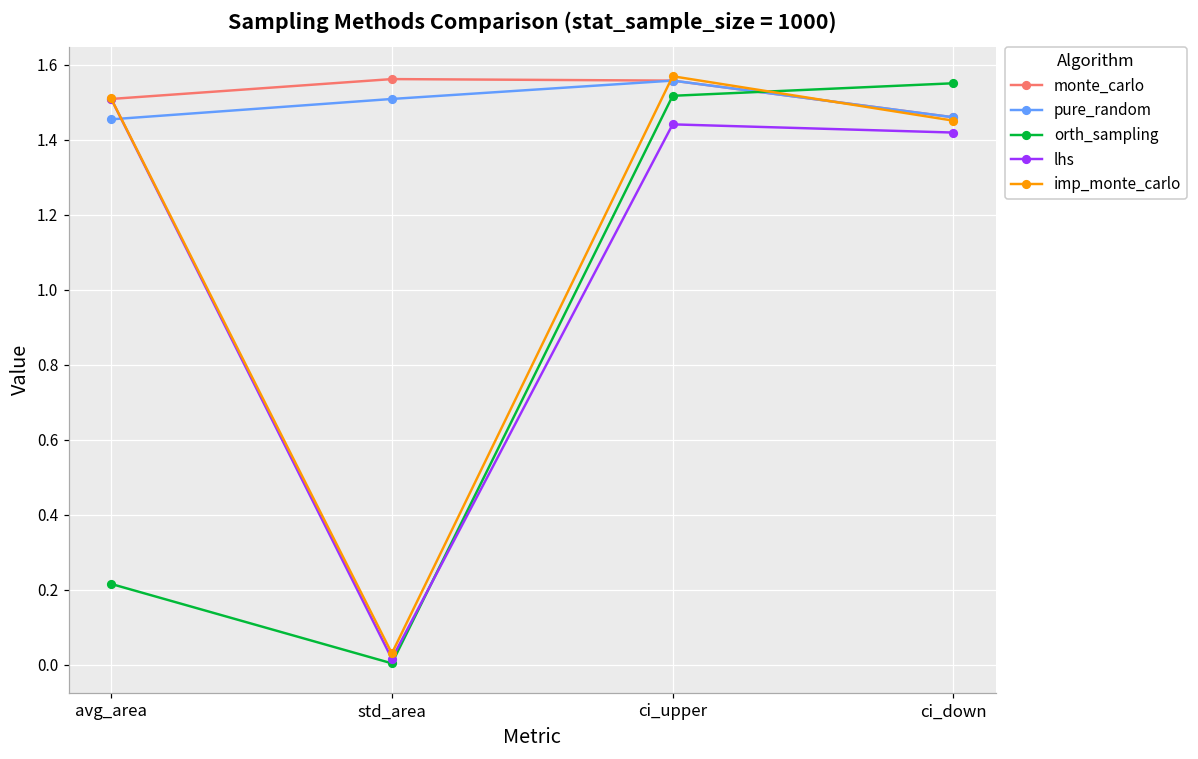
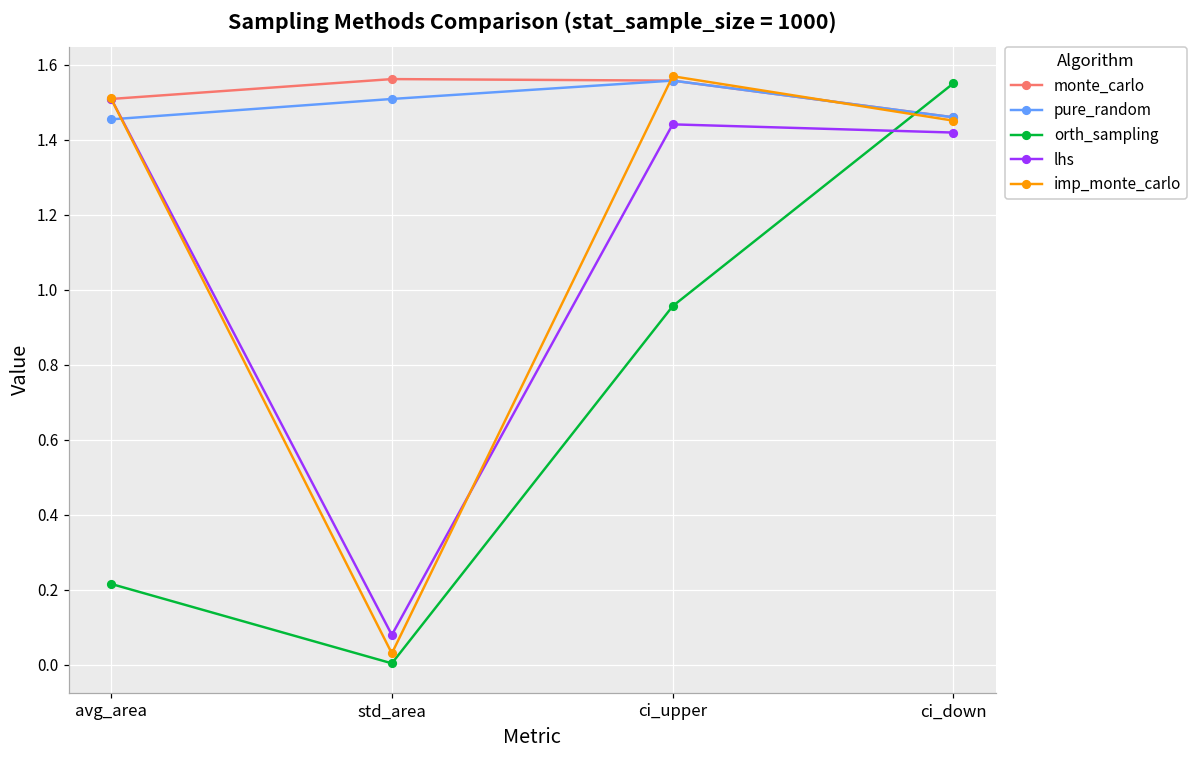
lhs, std_area: 0.02 -> 0.08
orth_sampling, ci_upper: 1.52 -> 0.96
